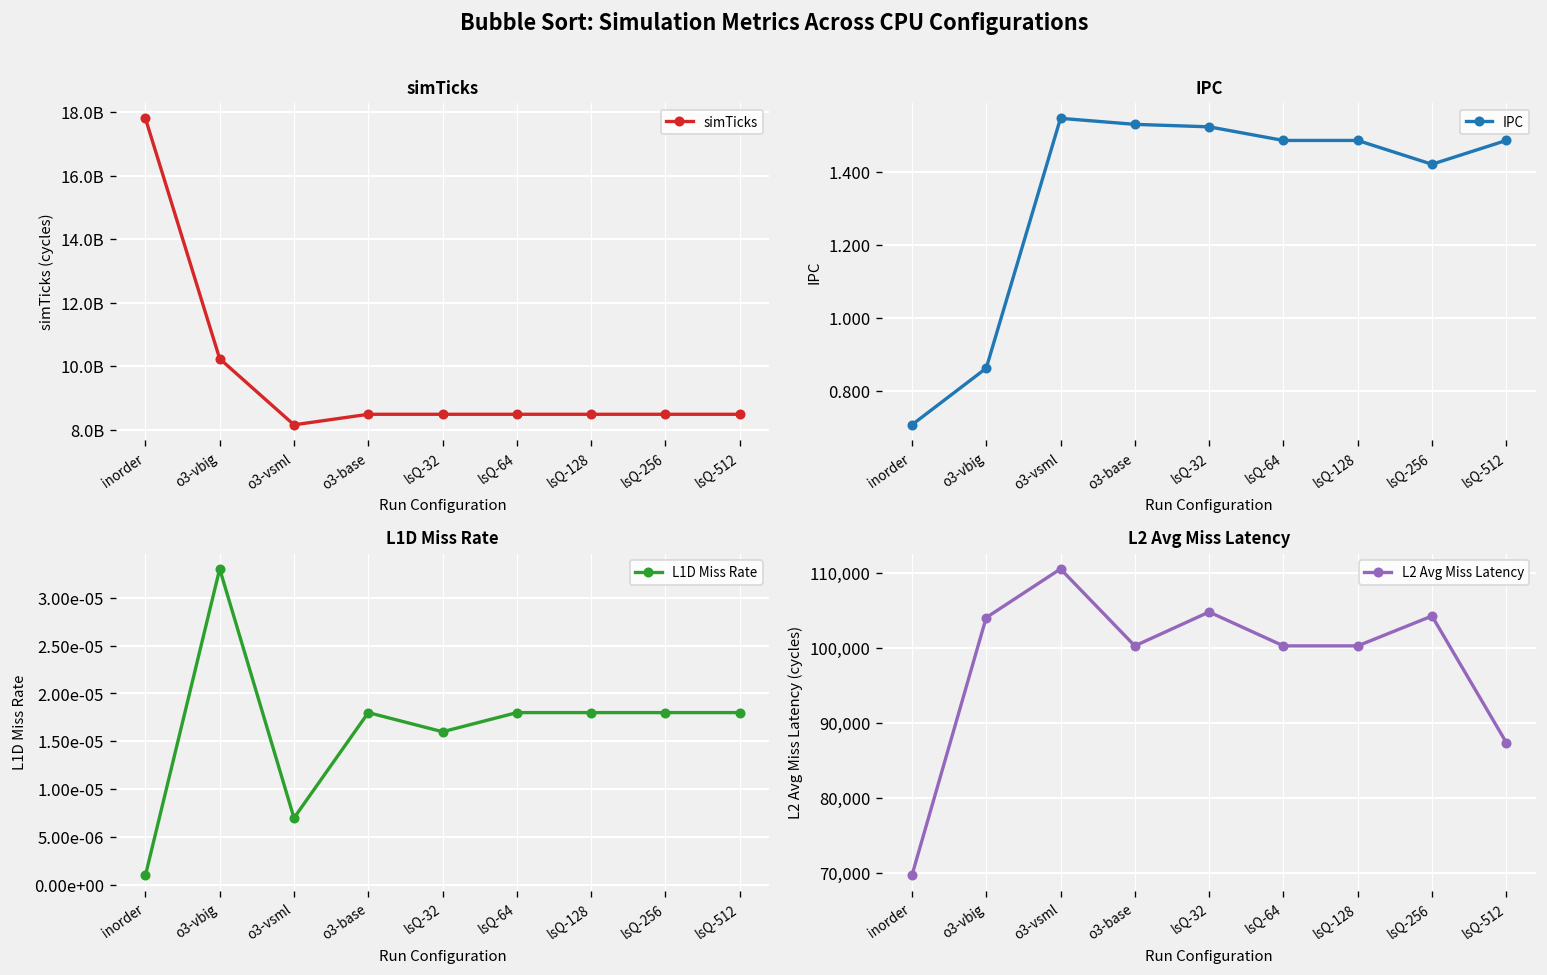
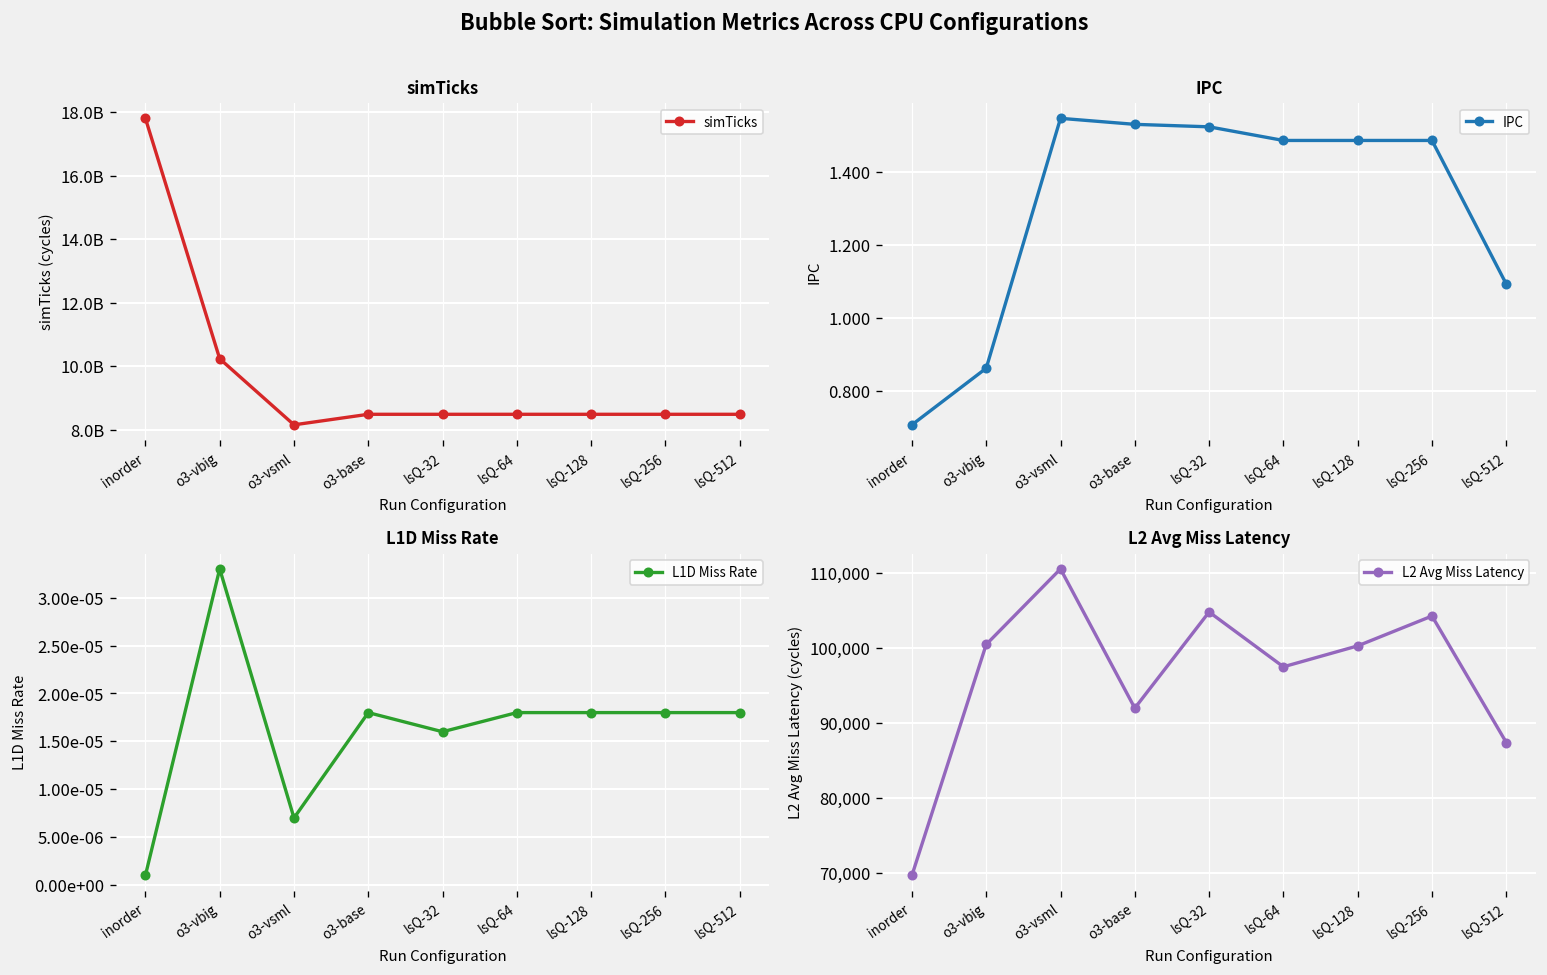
IPC, lsQ-256: 1.42 -> 1.49
IPC, lsQ-512: 1.49 -> 1.09
L2 Avg Miss Latency, o3-vbig: 104,000 -> 100,000
L2 Avg Miss Latency, o3-base: 100,000 -> 92,000
L2 Avg Miss Latency, lsQ-64: 100,000 -> 97,000
